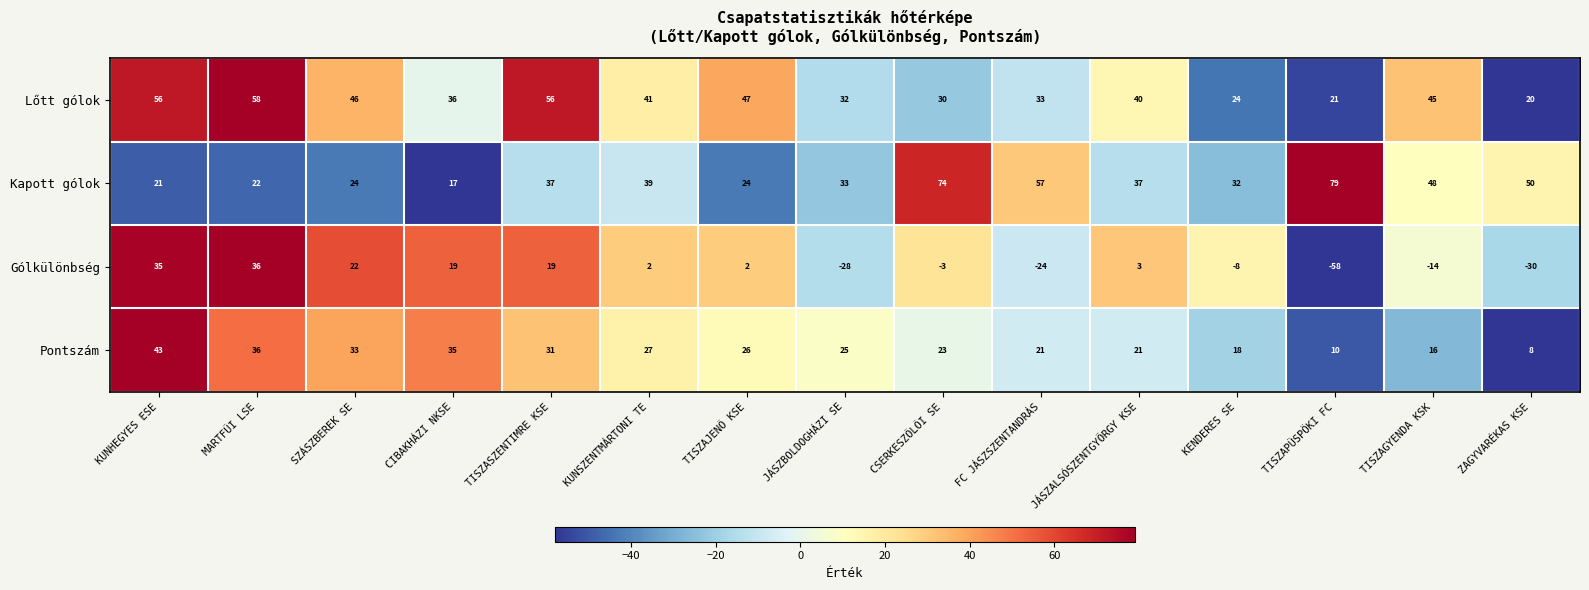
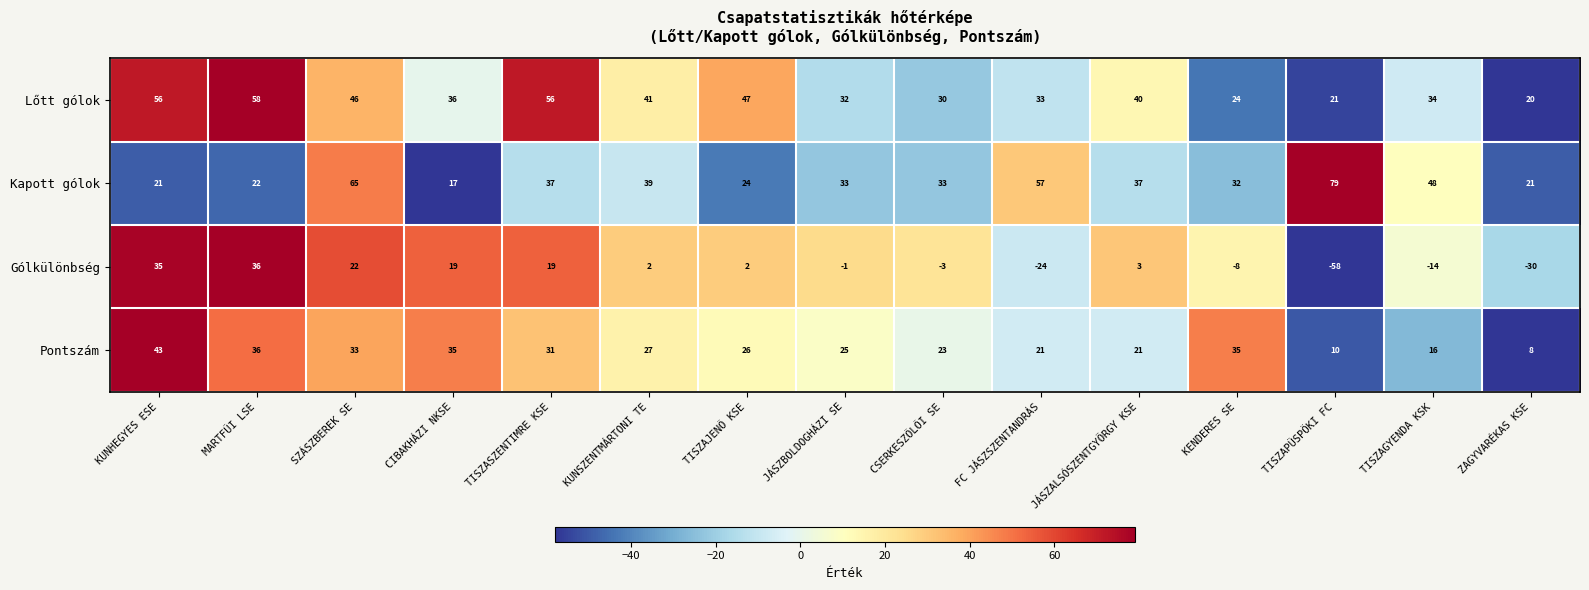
Lőtt gólok, TISZAGYENDA KSK: 45 -> 34
Kapott gólok, SZÁSZBEREK SE: 24 -> 65
Kapott gólok, CSERKESZŐLŐI SE: 74 -> 33
Kapott gólok, ZAGYVARÉKAS KSE: 50 -> 21
Gólkülönbség, JÁSZBOLDOGHÁZI SE: -28 -> -1
Pontszám, KENDERES SE: 18 -> 35
